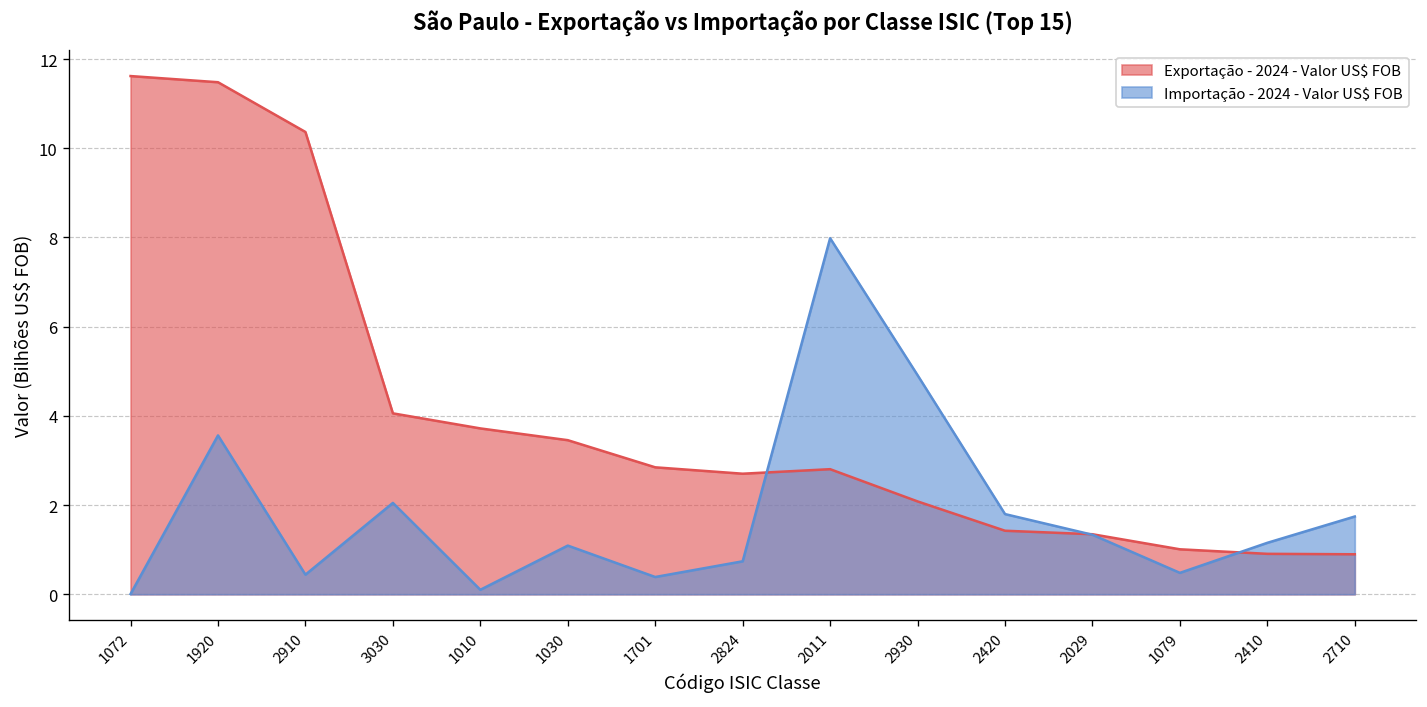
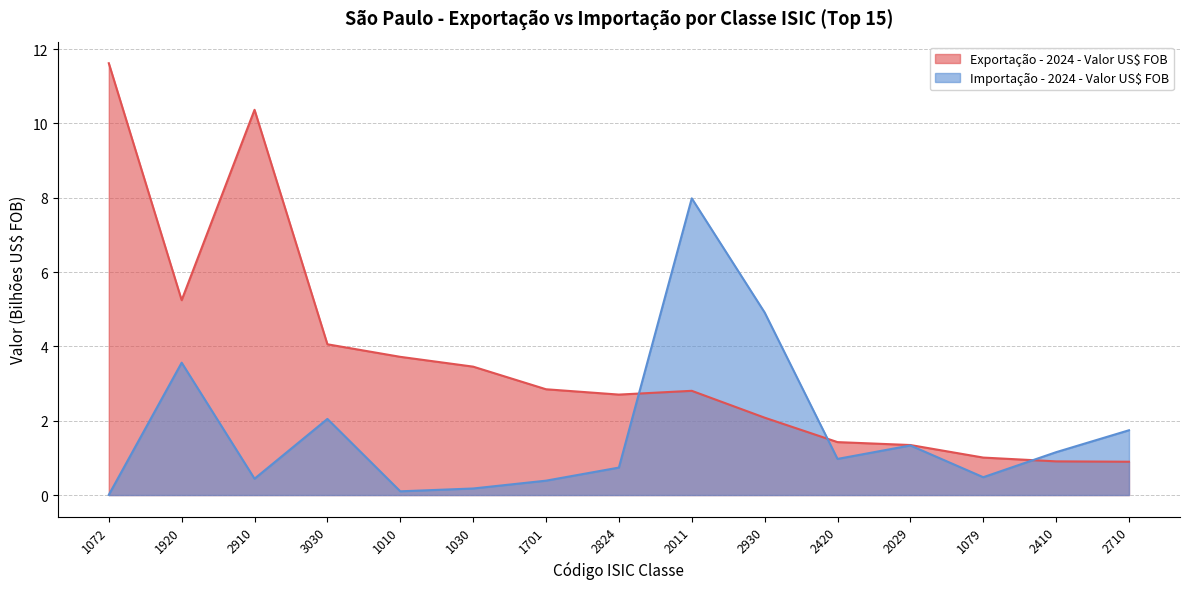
Exportação - 2024 - Valor US$ FOB, 1920: 11.5 -> 5.2
Importação - 2024 - Valor US$ FOB, 1030: 1.1 -> 0.2
Importação - 2024 - Valor US$ FOB, 2420: 1.8 -> 1.0
